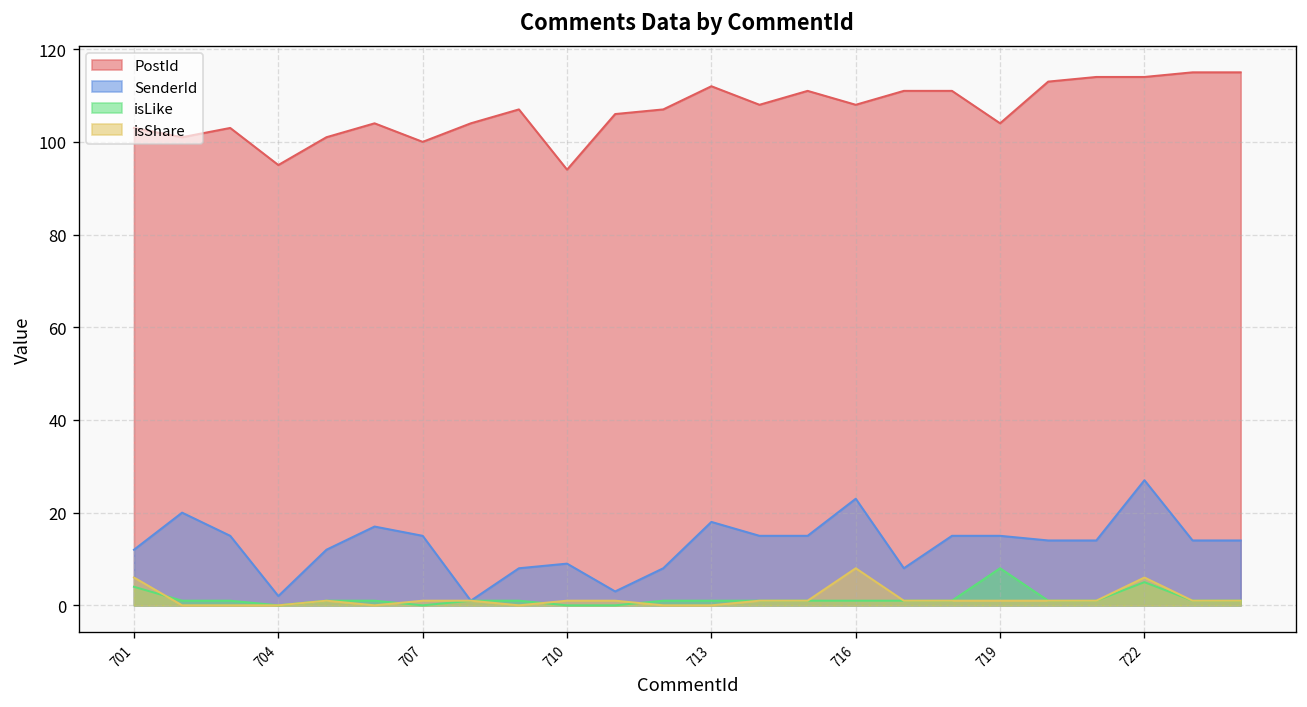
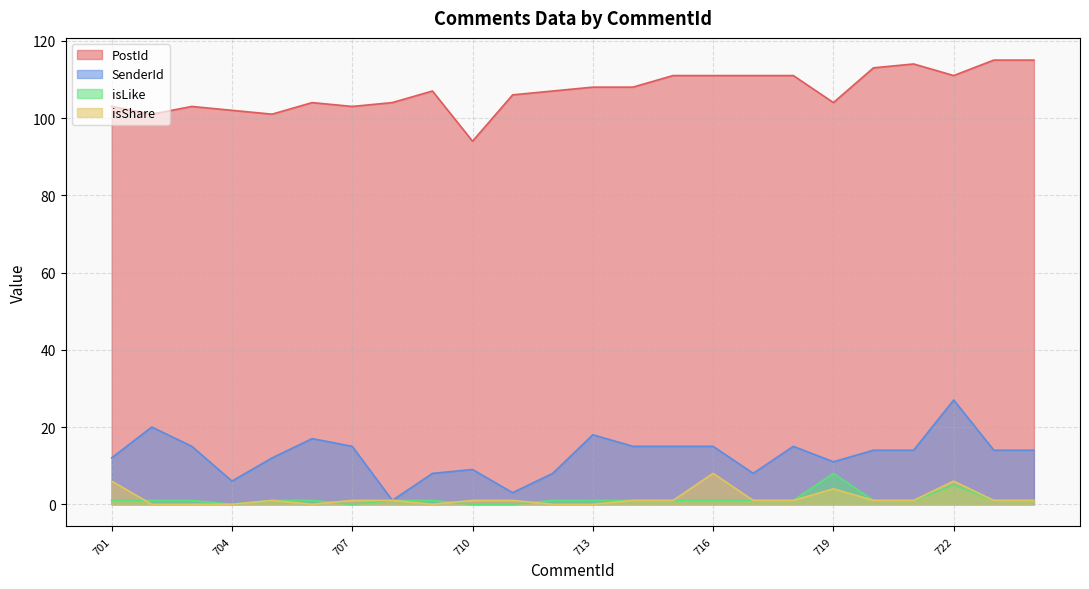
isLike, 701: 4 -> 1
PostId, 704: 95 -> 102
SenderId, 704: 2 -> 6
PostId, 707: 100 -> 103
PostId, 713: 112 -> 108
PostId, 716: 108 -> 111
SenderId, 716: 23 -> 15
SenderId, 719: 15 -> 11
isShare, 719: 1 -> 4
PostId, 722: 114 -> 111
